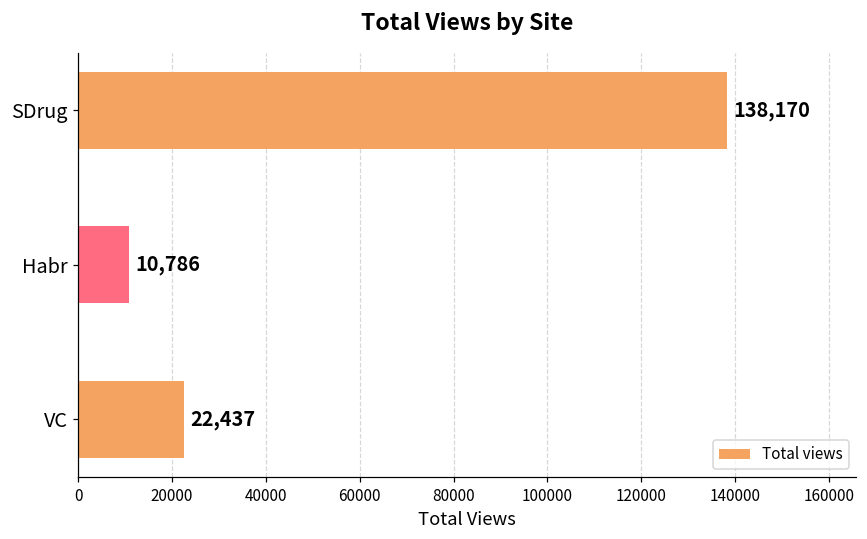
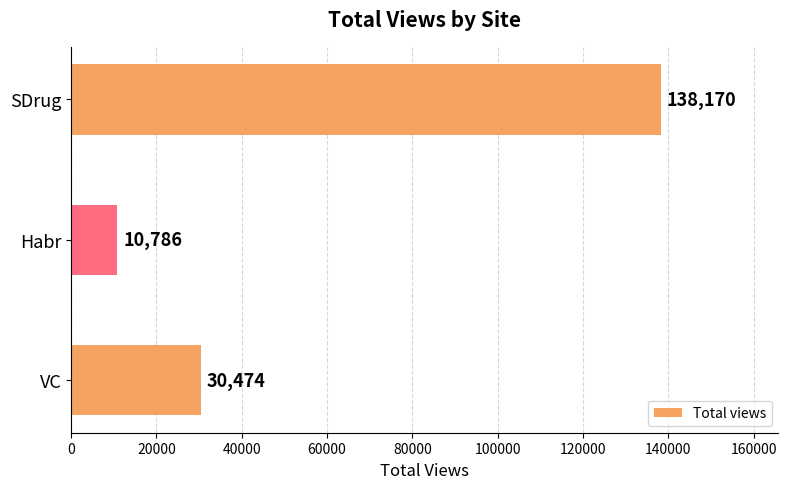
VC: 22,437 -> 30,474
